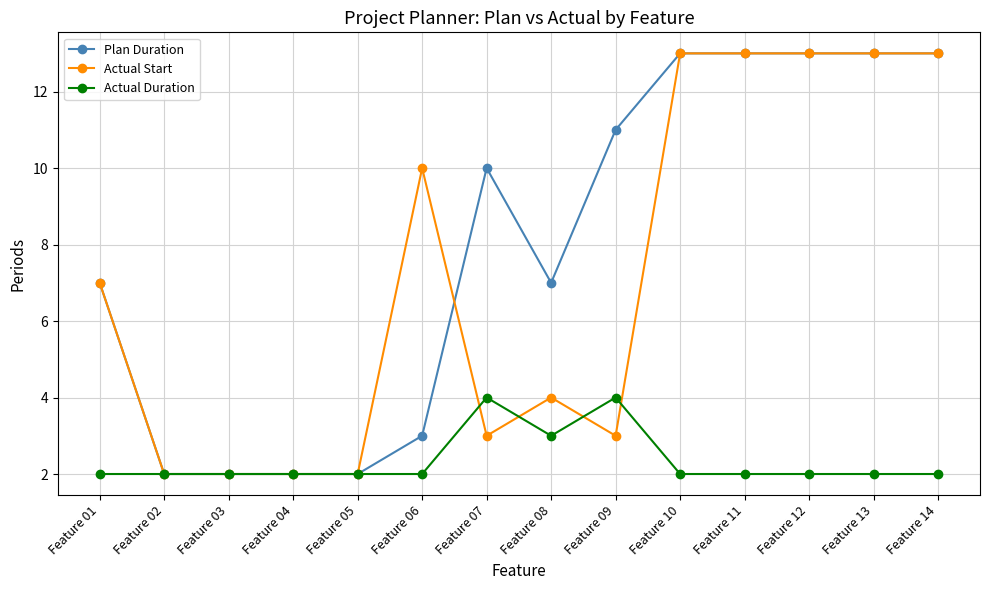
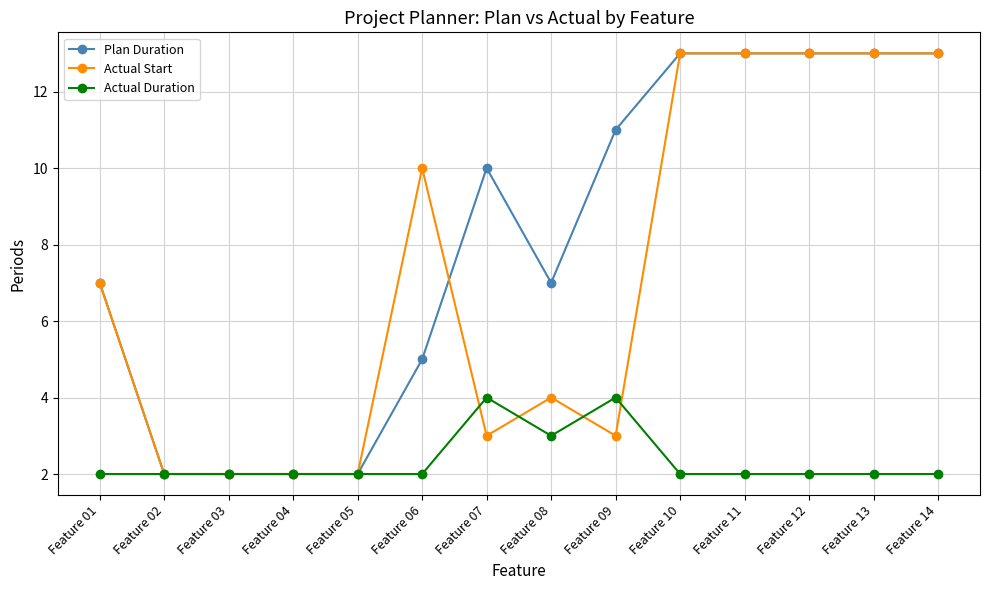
Plan Duration, Feature 06: 3 -> 5
